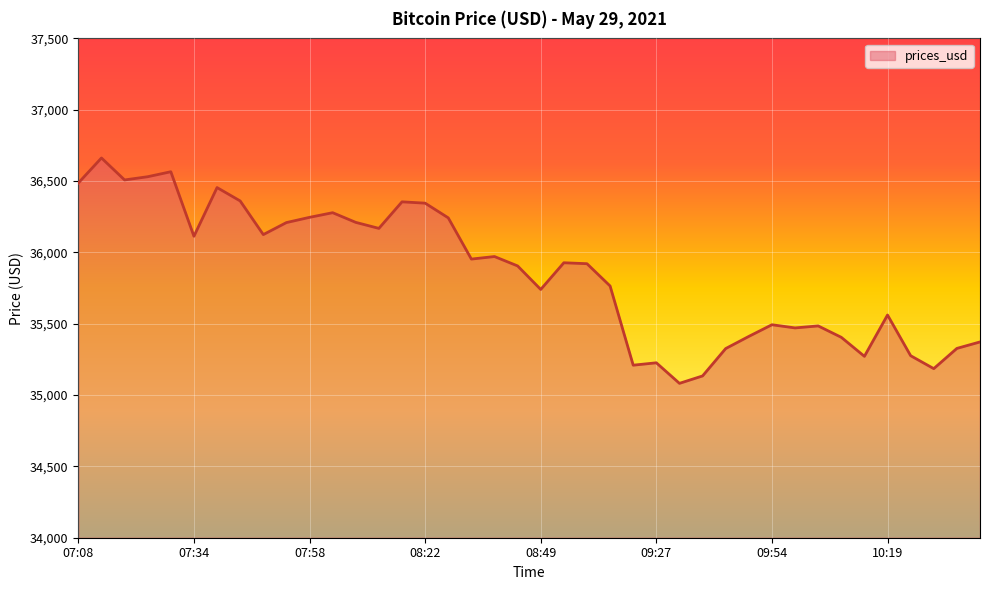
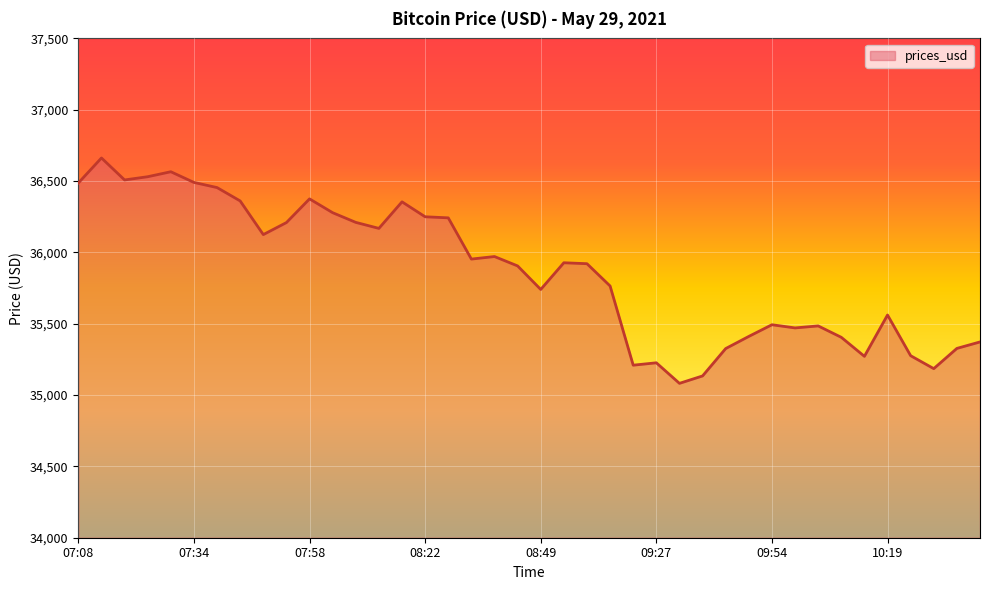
07:34: 36,110 -> 36,490
07:58: 36,250 -> 36,380
08:22: 36,350 -> 36,250
